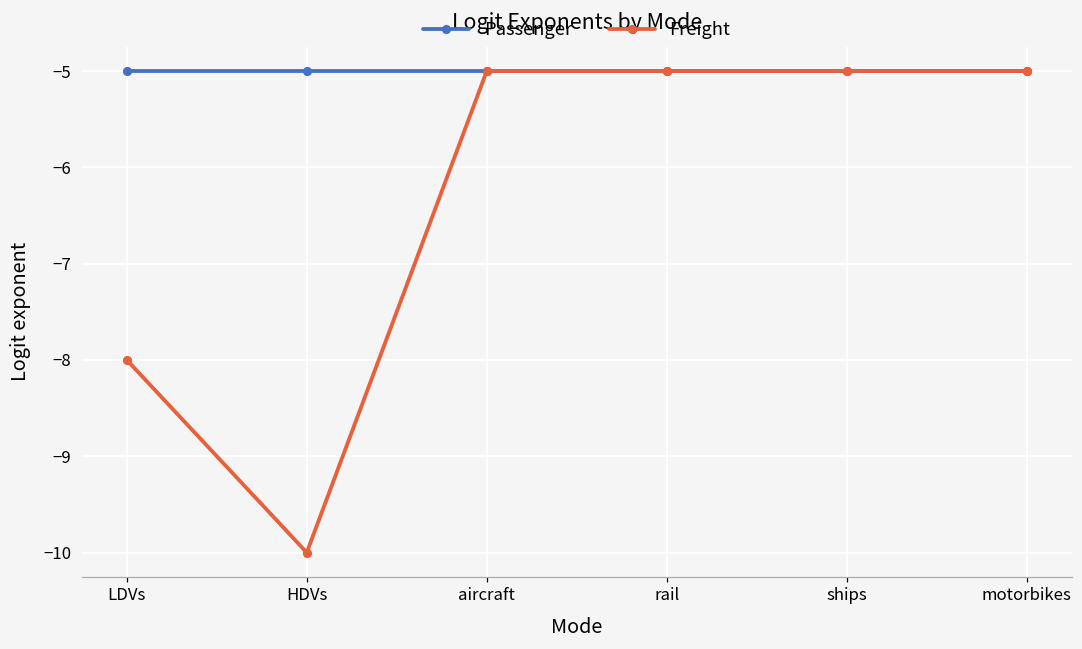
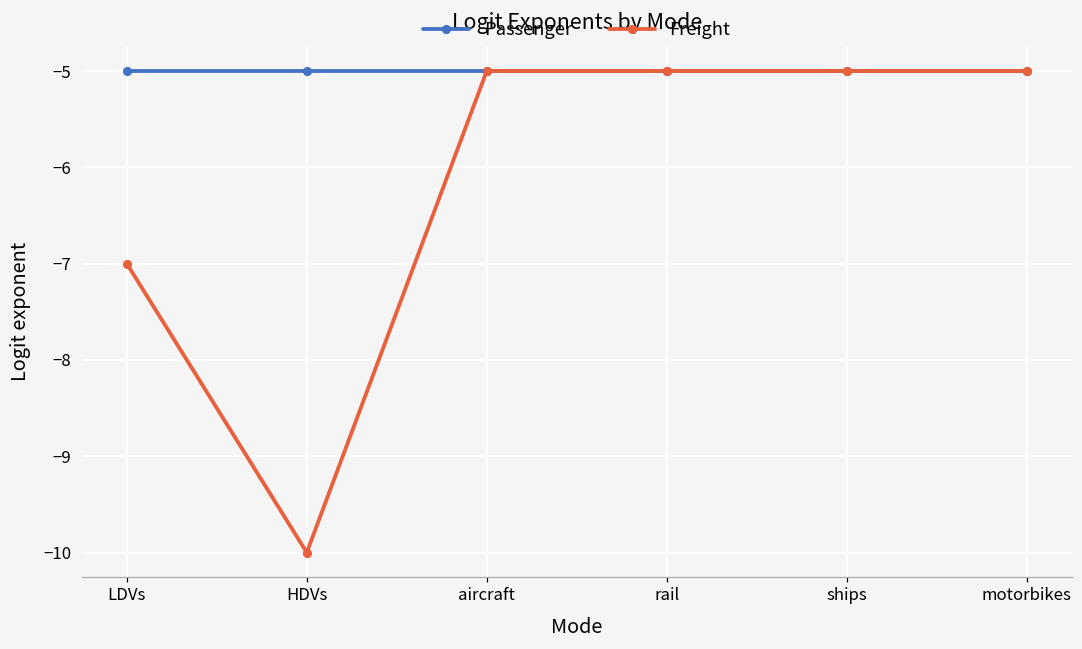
Freight, LDVs: -8 -> -7
